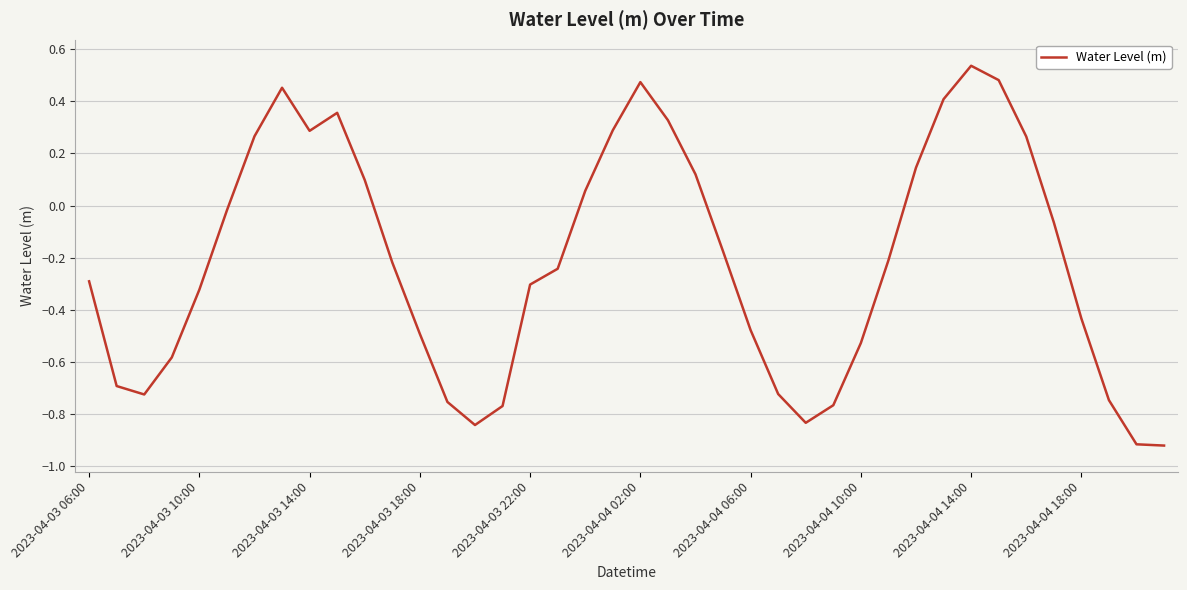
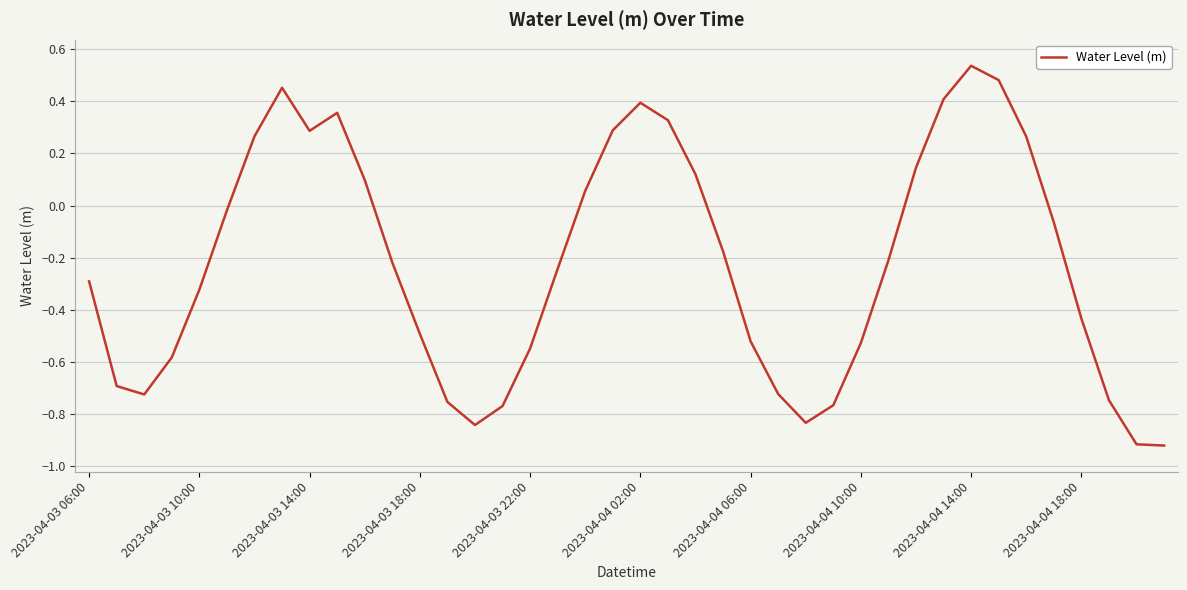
2023-04-03 22:00: -0.30 -> -0.55
2023-04-04 02:00: 0.47 -> 0.39
2023-04-04 06:00: -0.48 -> -0.52
